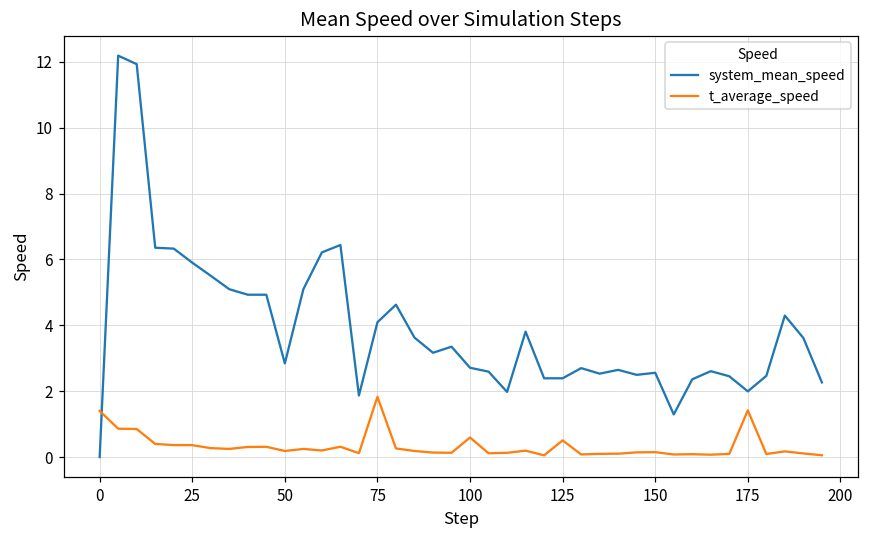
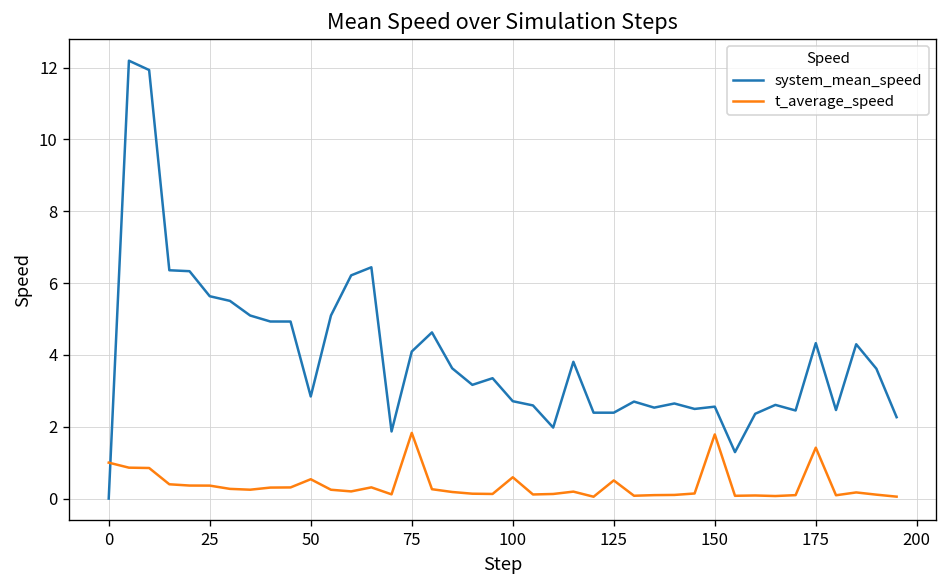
t_average_speed, 0: 1.4 -> 1.0
system_mean_speed, 25: 5.9 -> 5.6
t_average_speed, 50: 0.2 -> 0.5
t_average_speed, 150: 0.1 -> 1.8
system_mean_speed, 175: 2.0 -> 4.3
